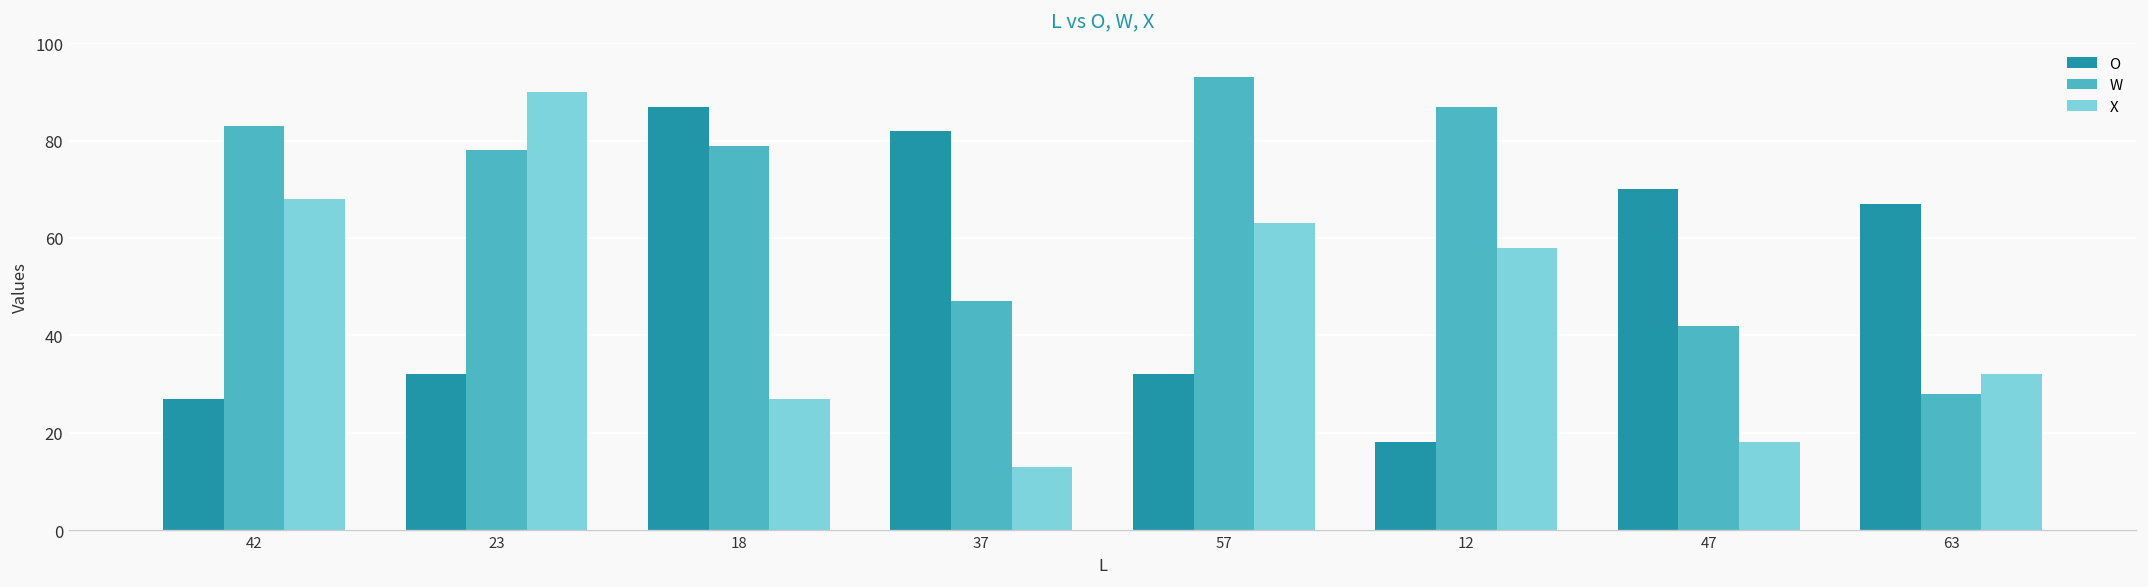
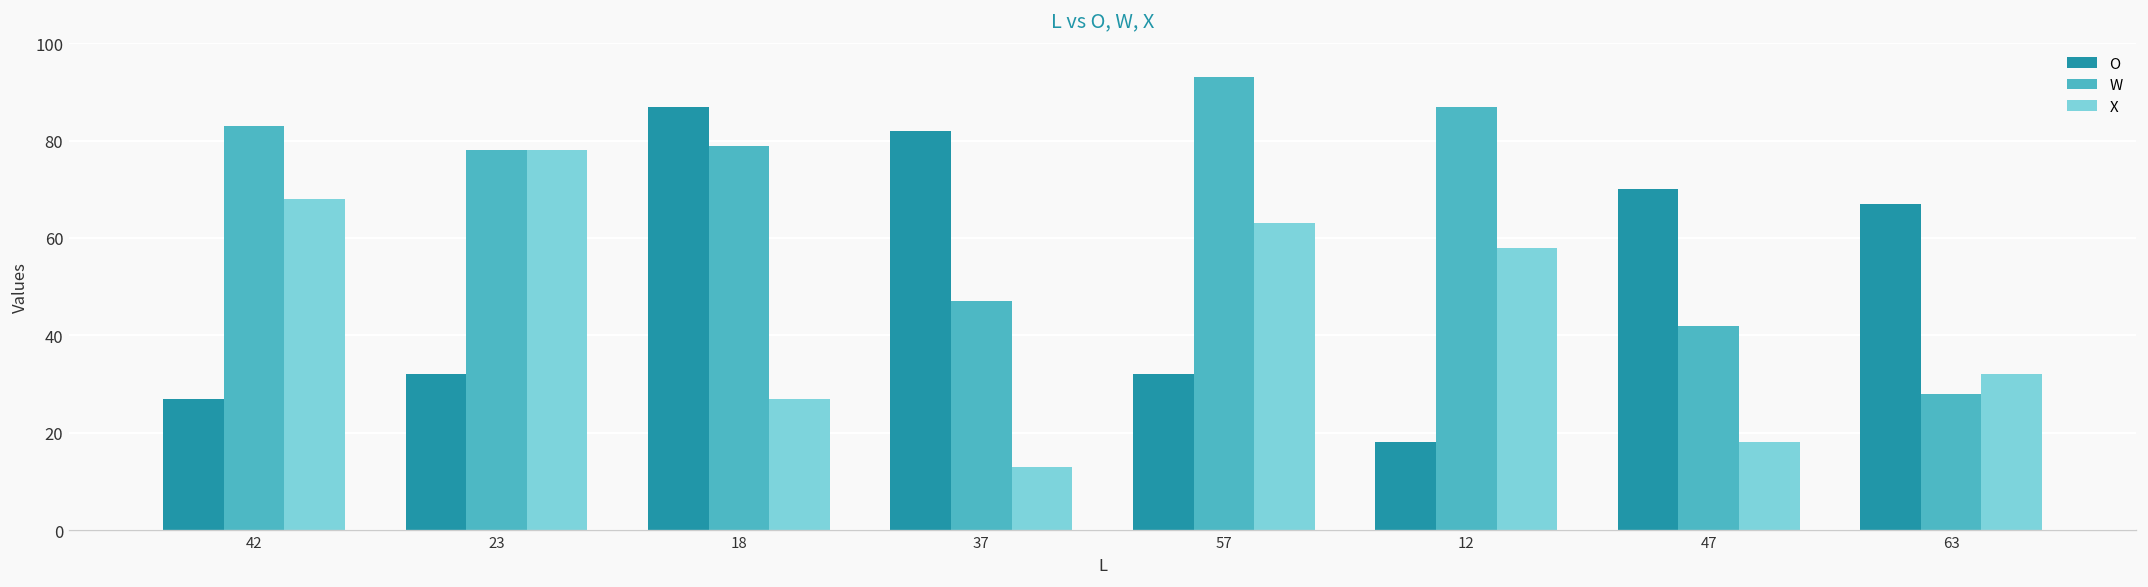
X, 23: 90 -> 78
